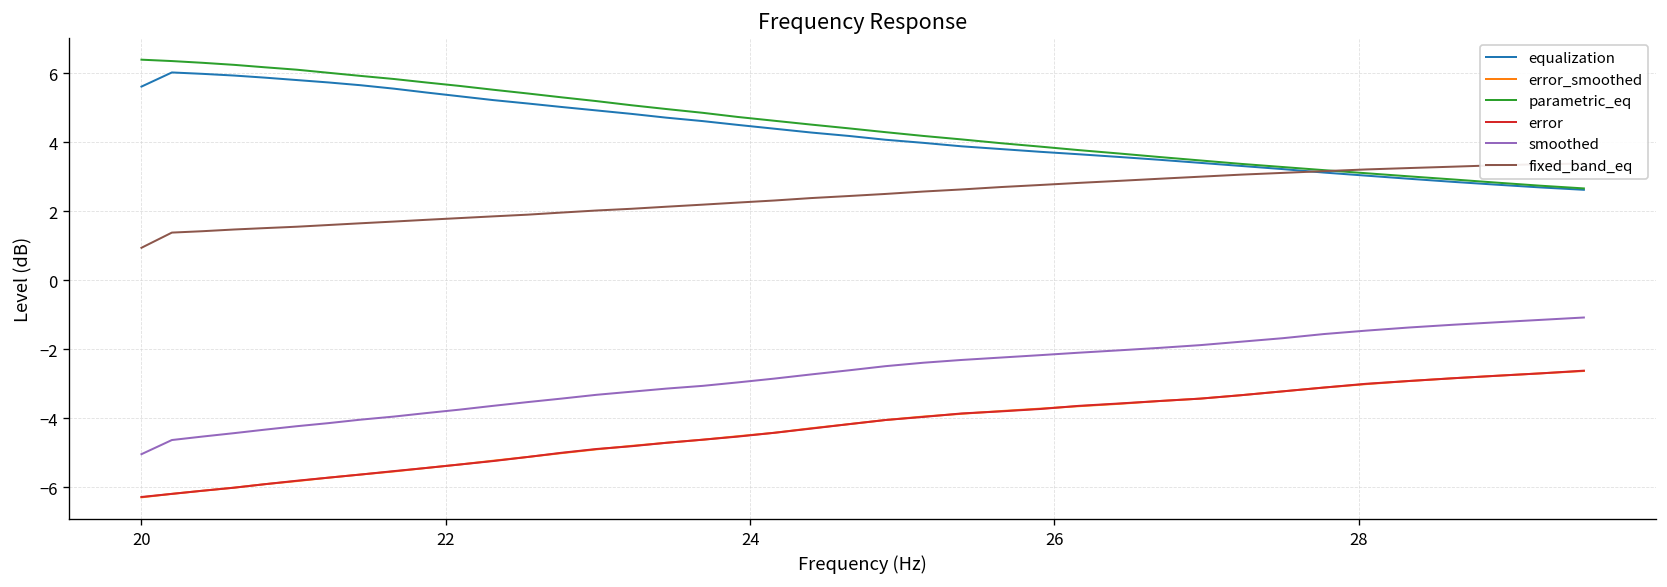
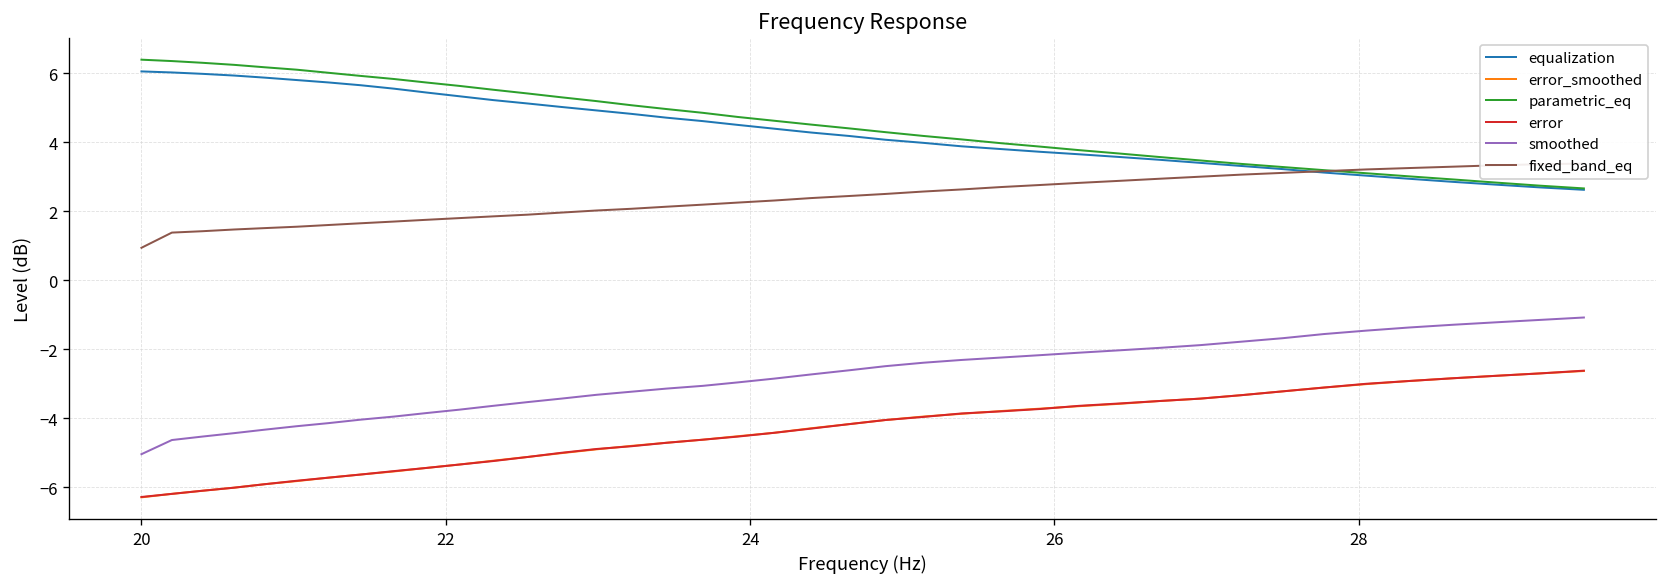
equalization, 20: 5.6 -> 6.1
